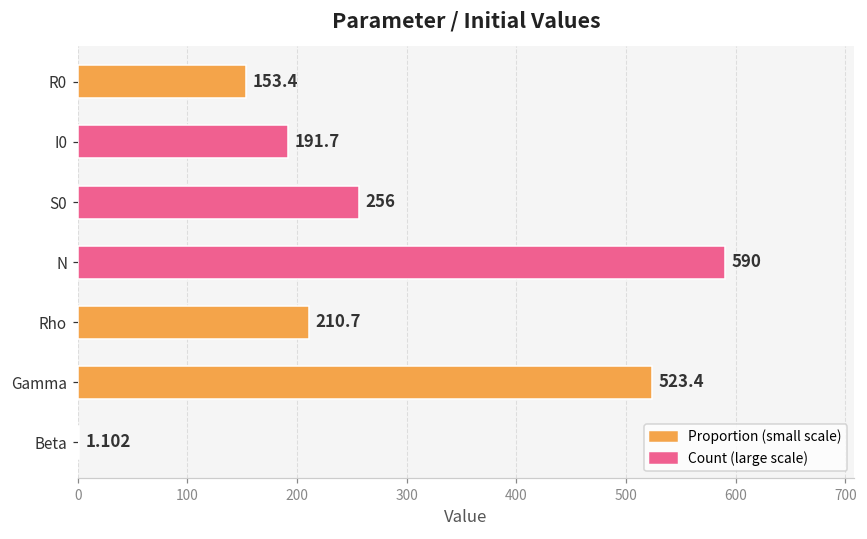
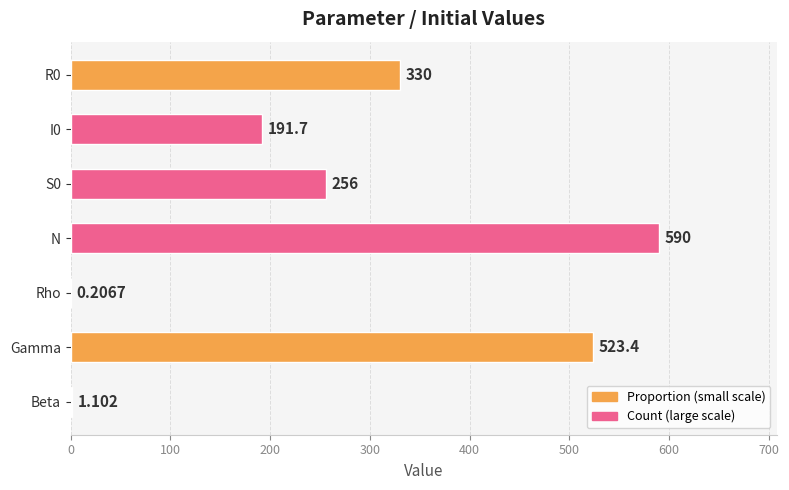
R0: 153.4 -> 330
Rho: 210.7 -> 0.2067
